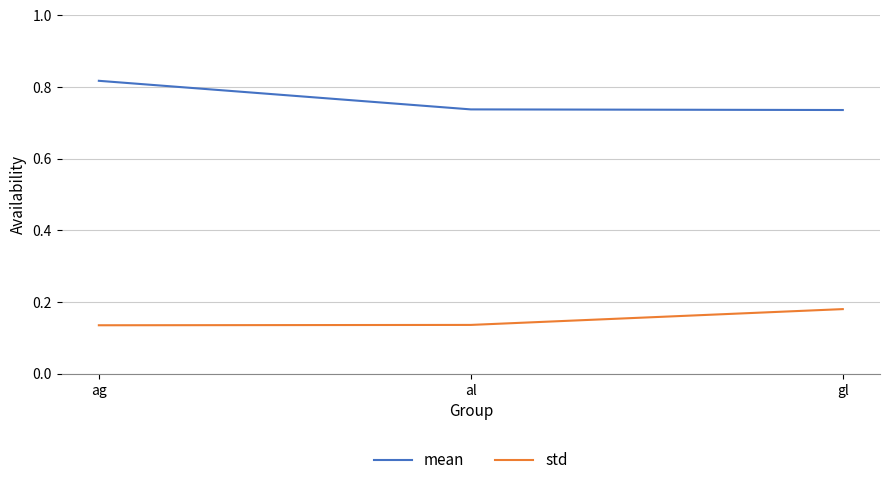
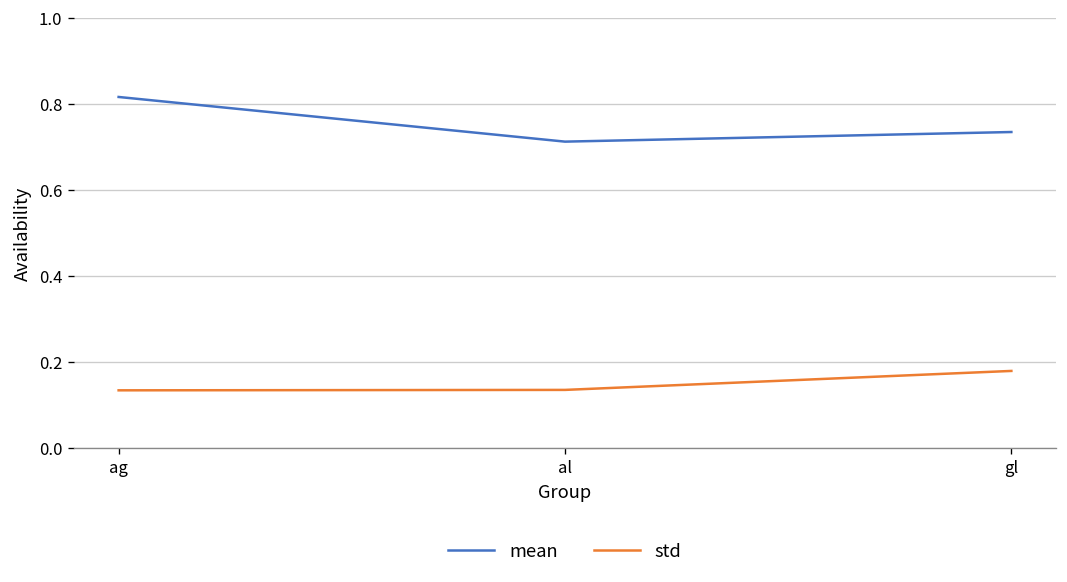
mean, al: 0.74 -> 0.71
